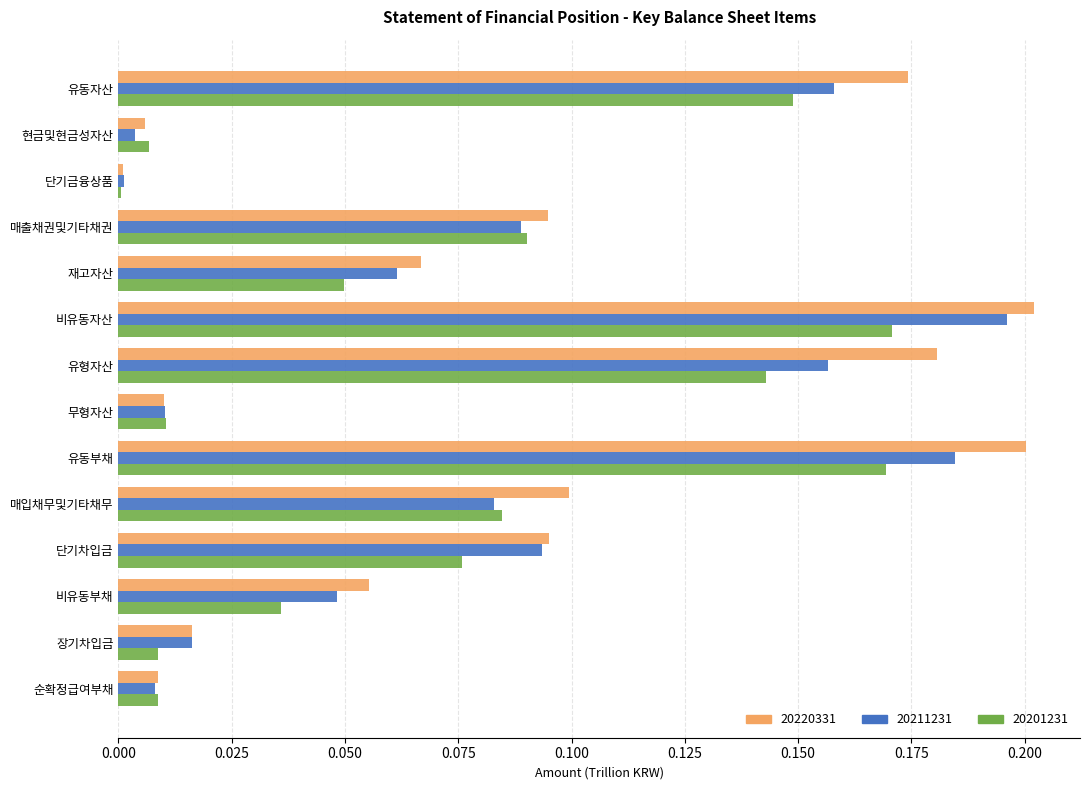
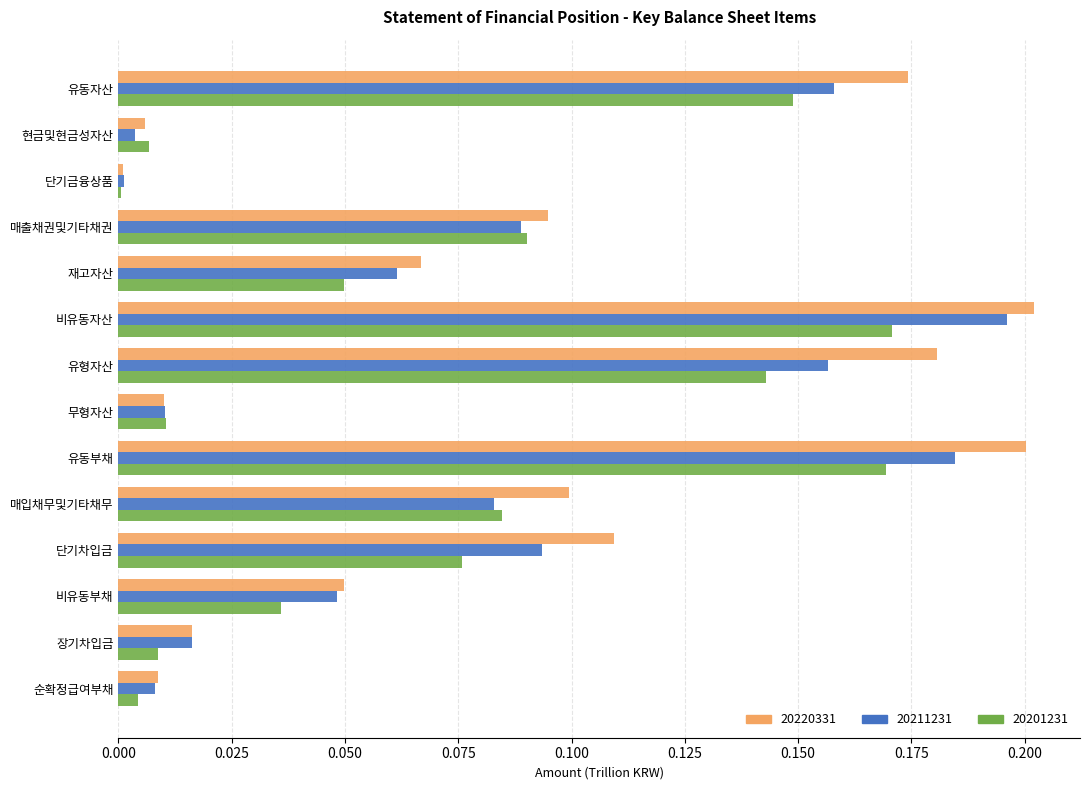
20220331, 단기차입금: 0.095 -> 0.109
20220331, 비유동부채: 0.055 -> 0.050
20201231, 순확정급여부채: 0.009 -> 0.004
